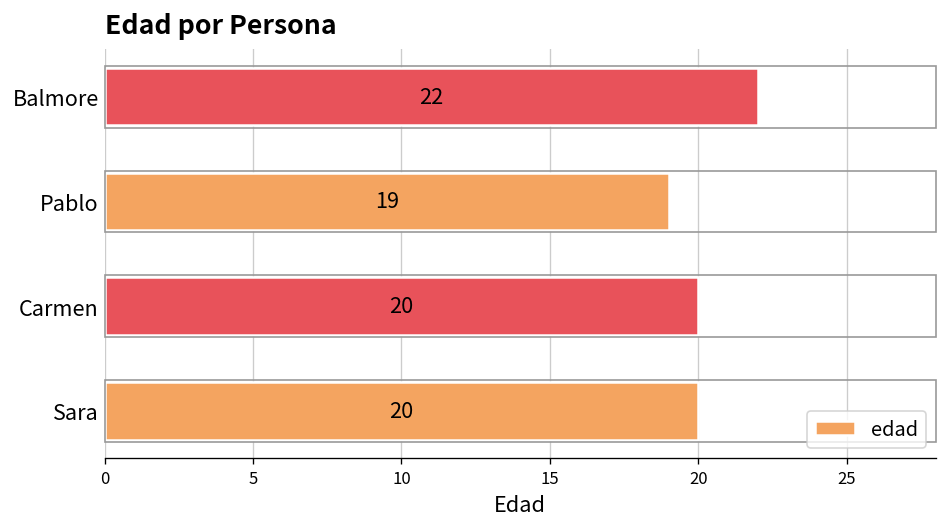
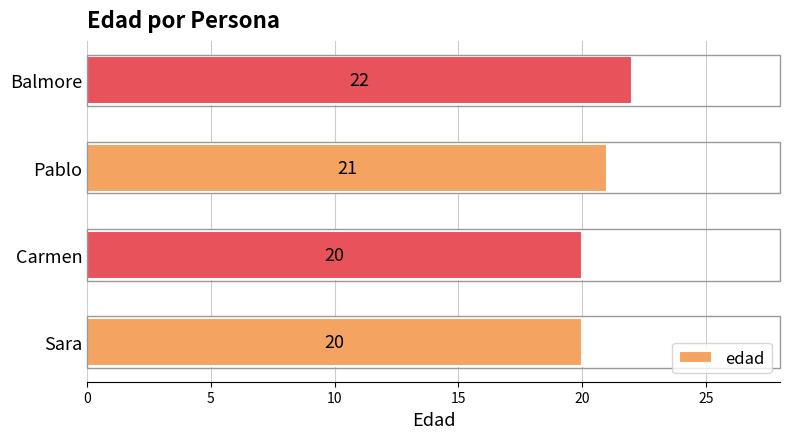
Pablo: 19 -> 21
